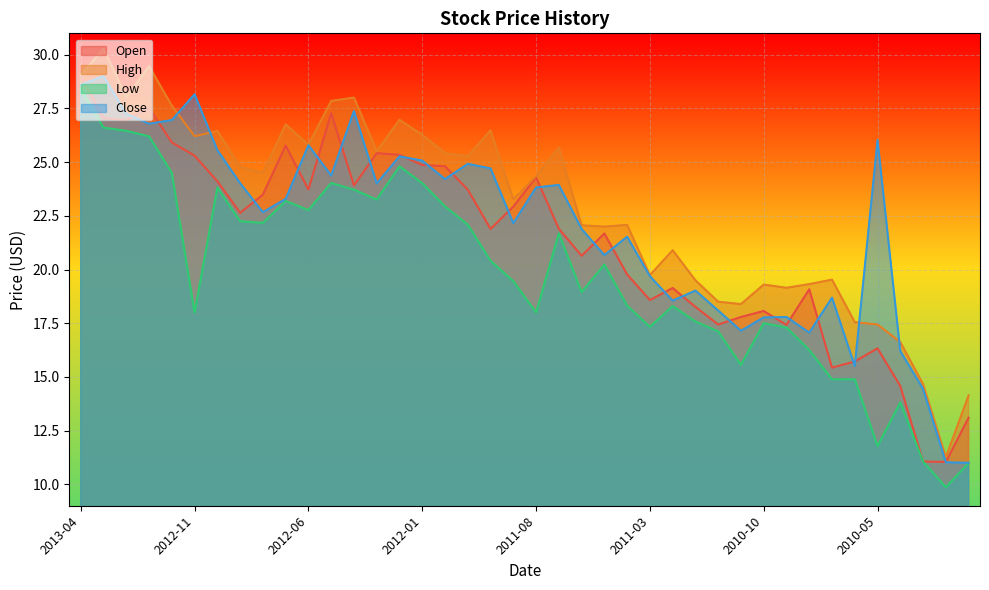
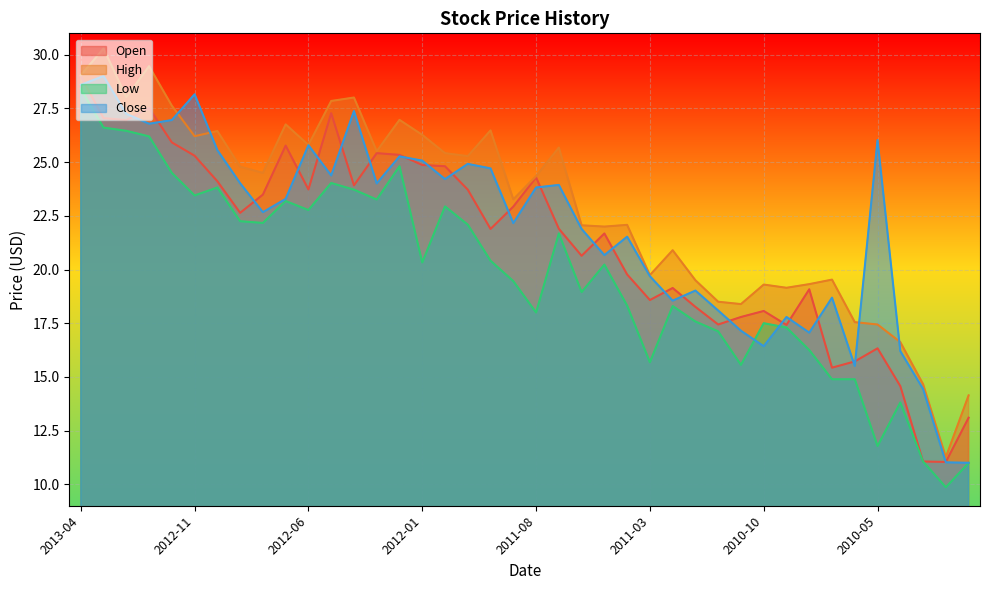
Low, 2012-11: 18.0 -> 23.5
Low, 2012-01: 24.0 -> 20.3
Low, 2011-03: 17.3 -> 15.7
Close, 2010-10: 17.8 -> 16.4
